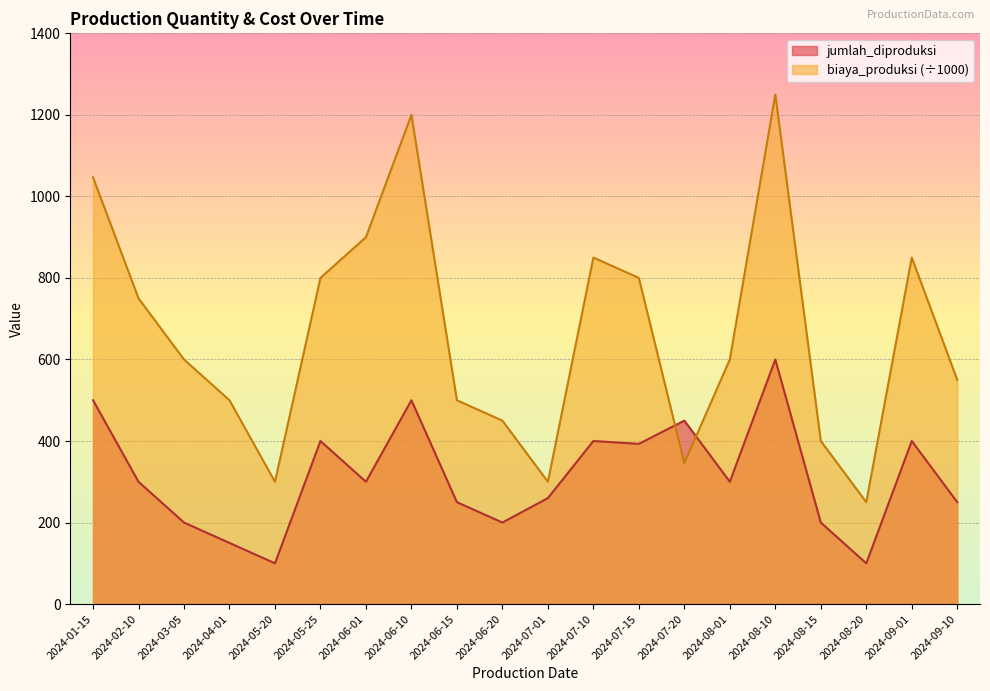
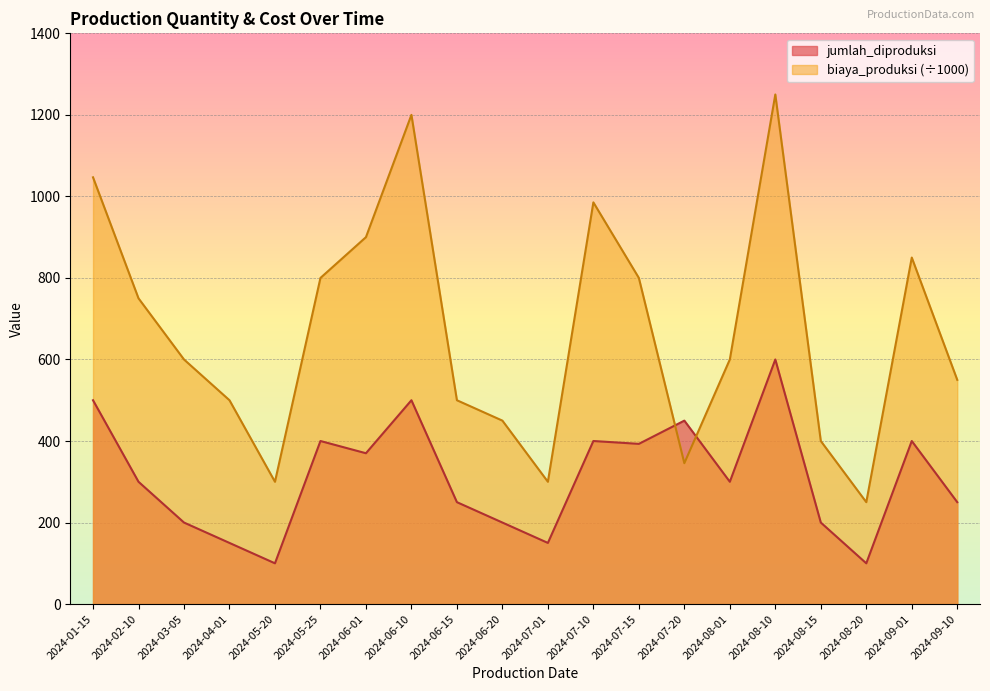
jumlah_diproduksi, 2024-06-01: 300 -> 370
jumlah_diproduksi, 2024-07-01: 260 -> 150
biaya_produksi (÷1000), 2024-07-10: 850 -> 990
